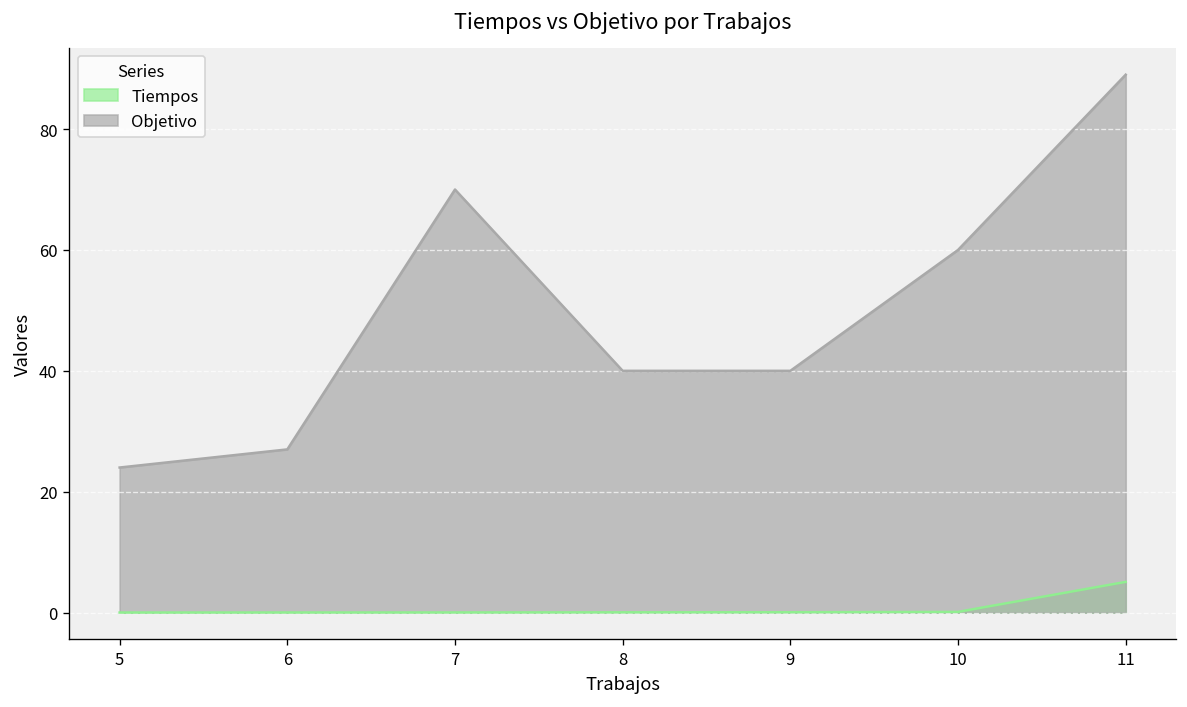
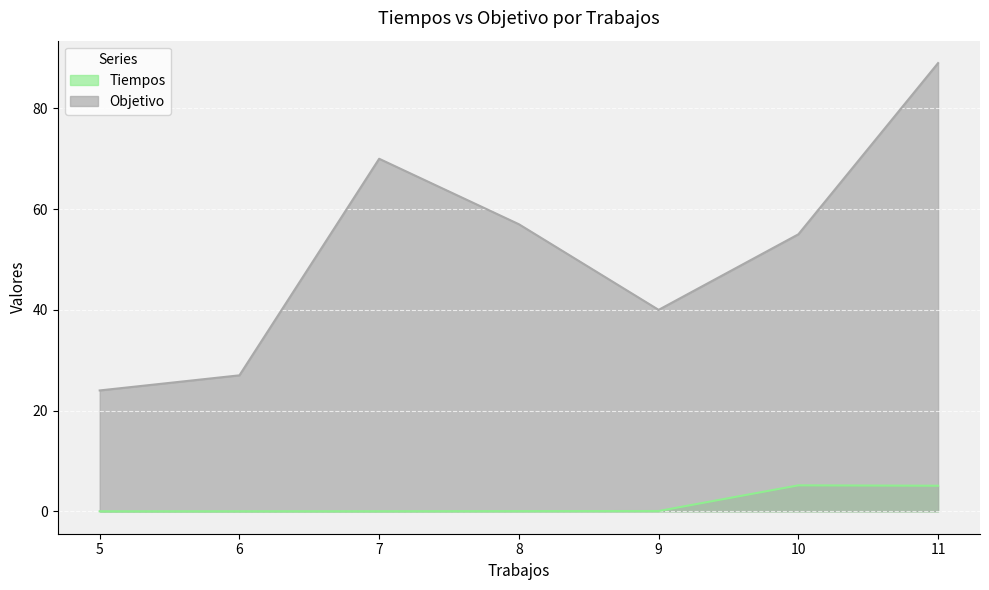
Objetivo, 8: 40 -> 57
Tiempos, 10: 0 -> 5
Objetivo, 10: 60 -> 55
